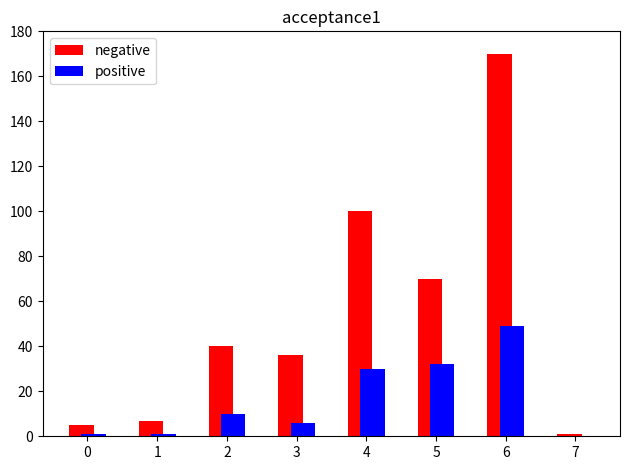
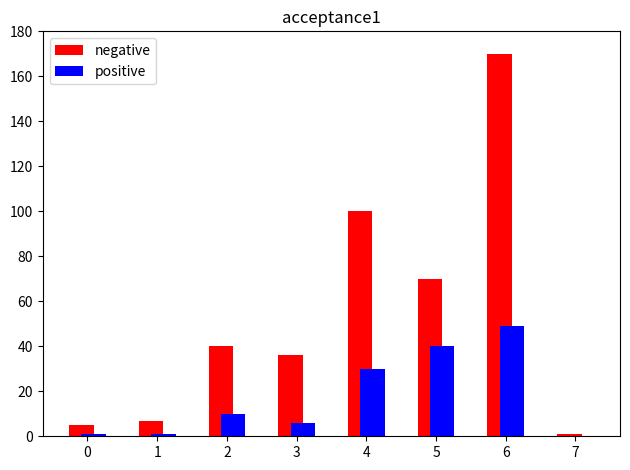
positive, 5: 32 -> 40
